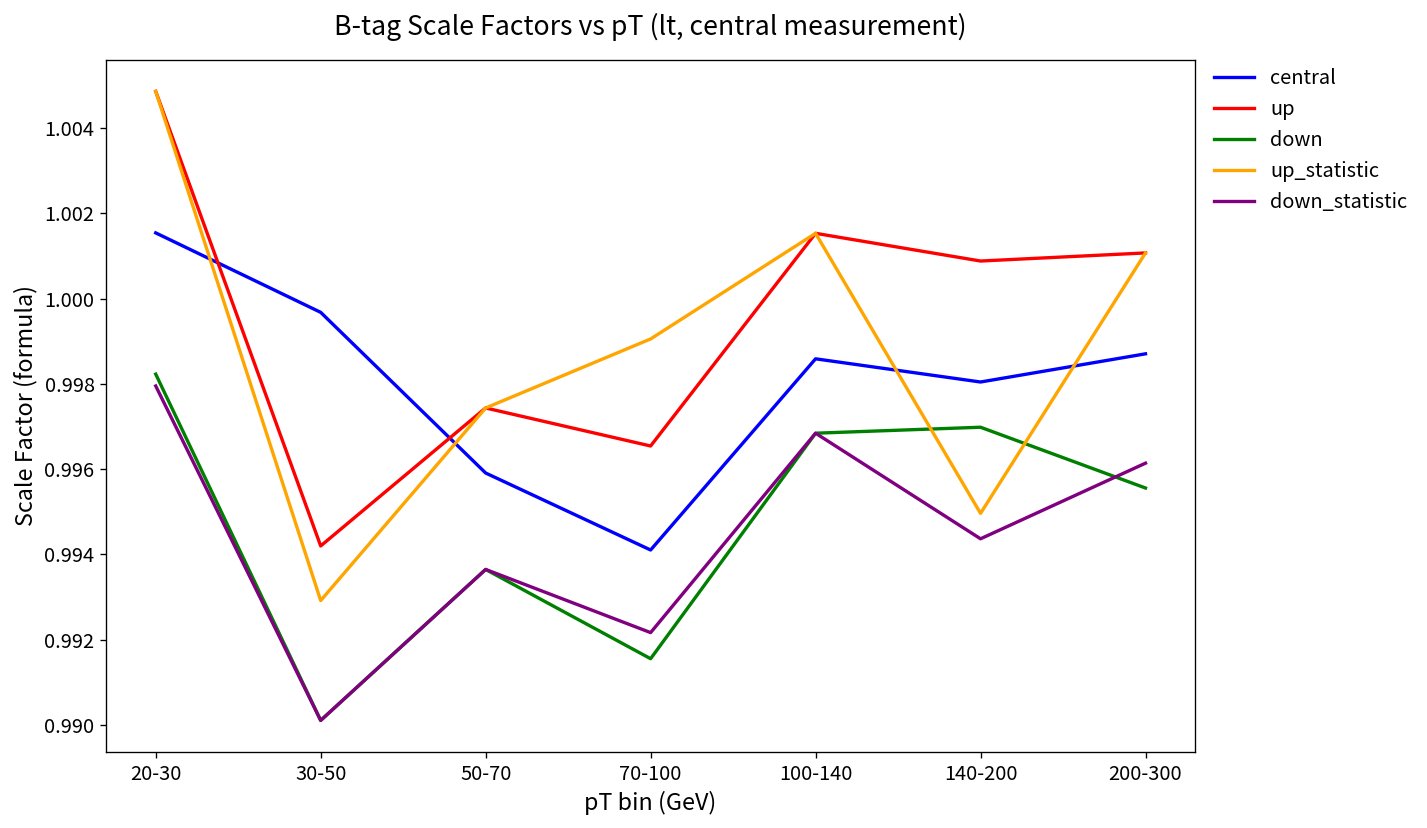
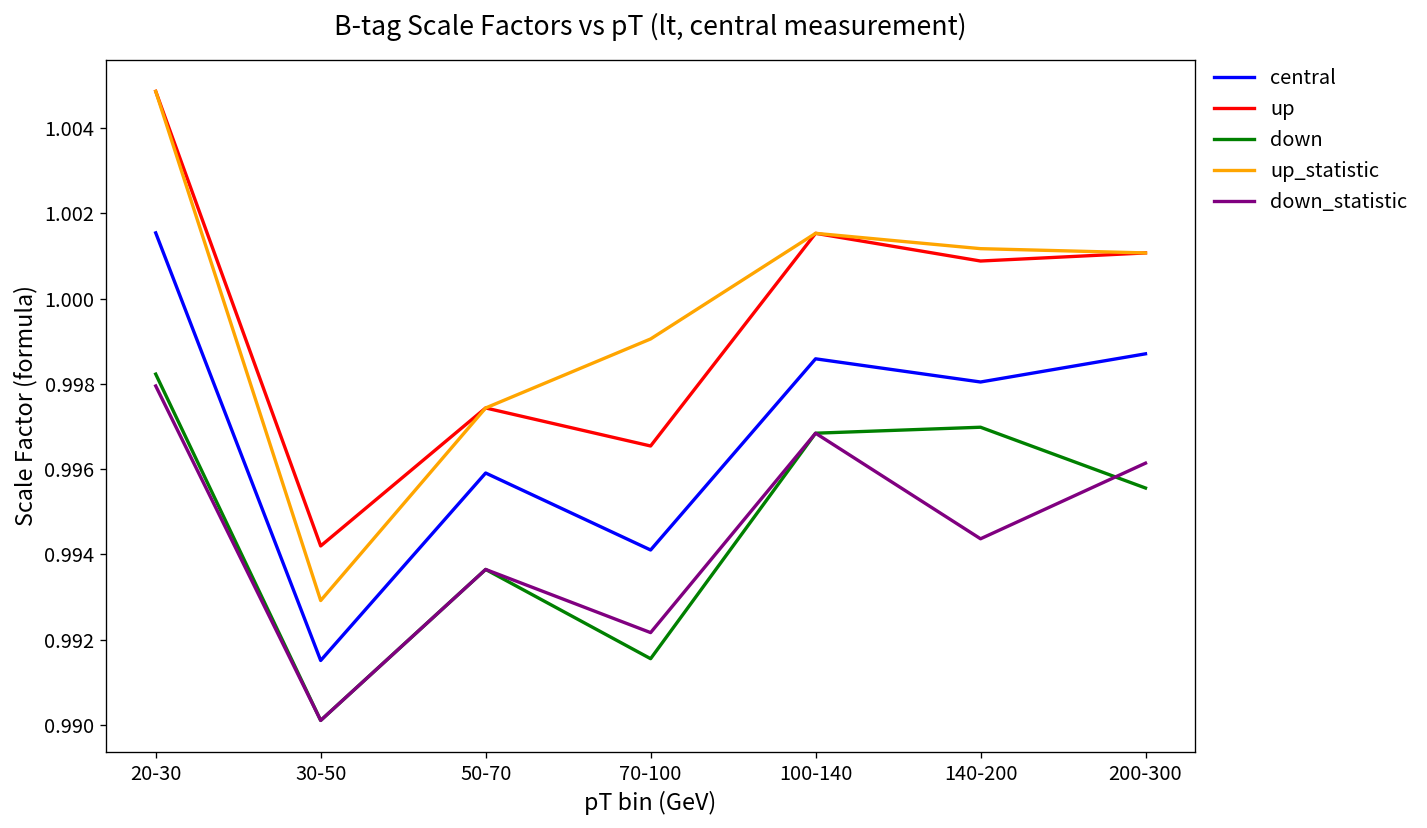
central, 30-50: 0.9997 -> 0.9915
up_statistic, 140-200: 0.9950 -> 1.0012
